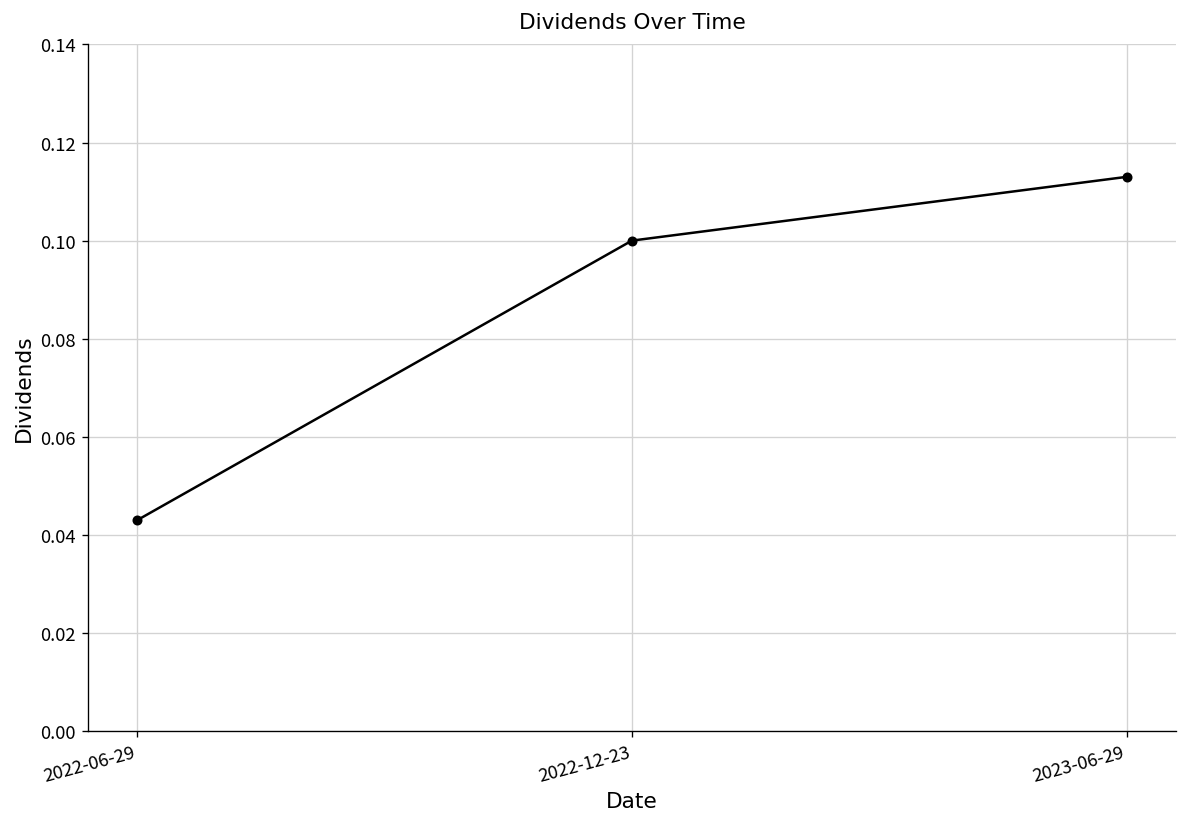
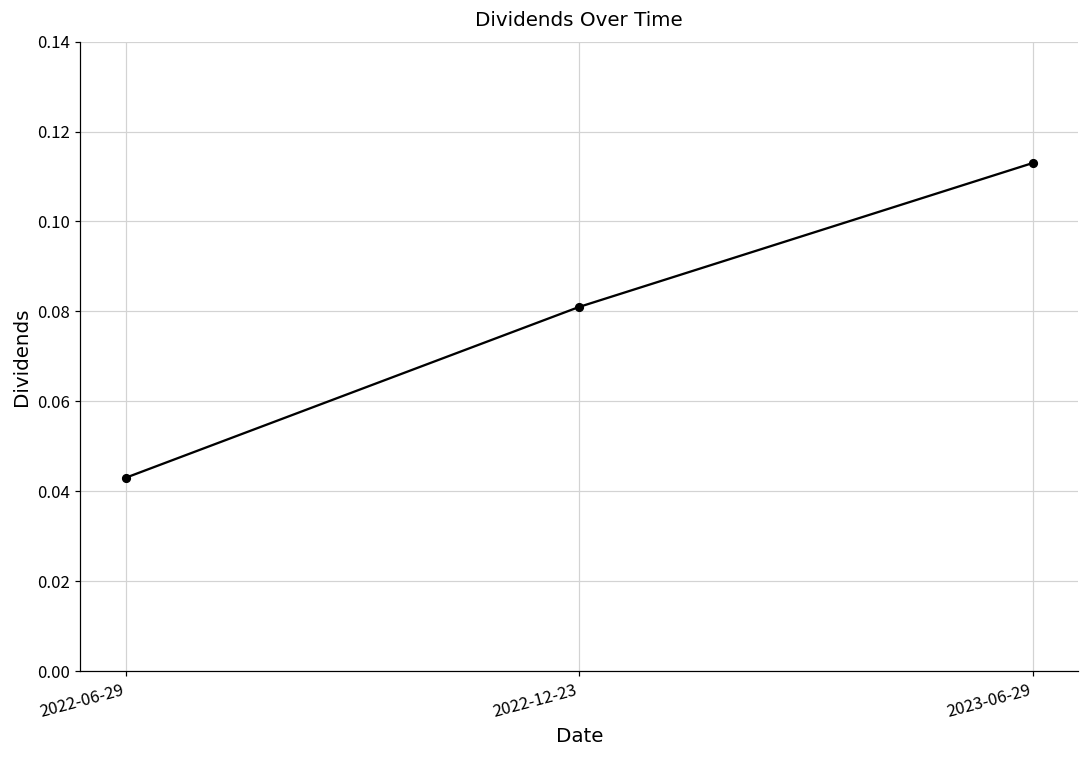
2022-12-23: 0.100 -> 0.081
